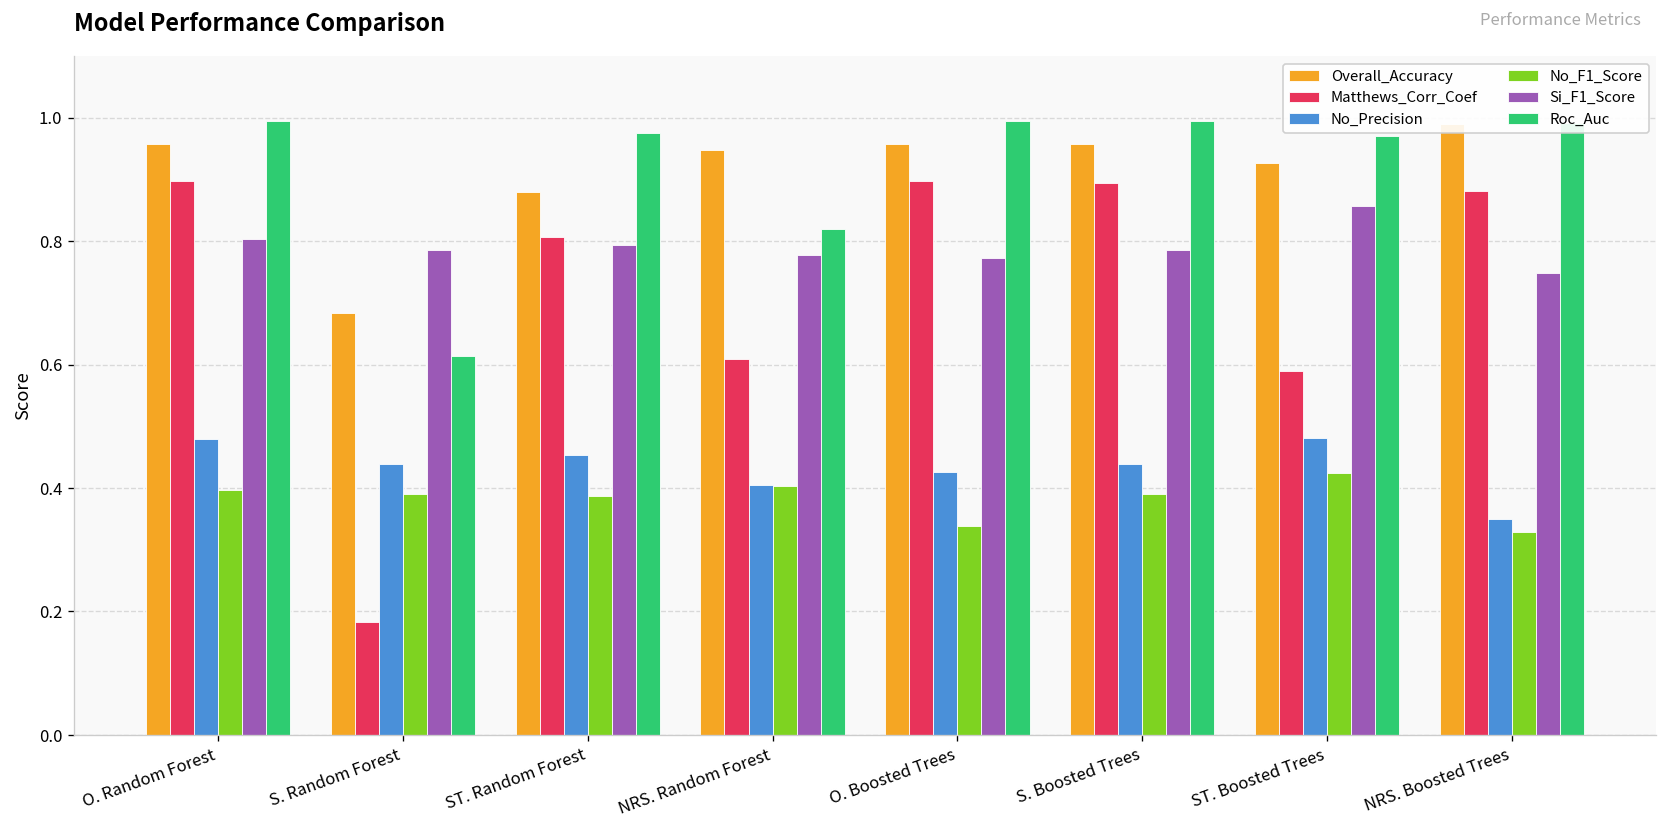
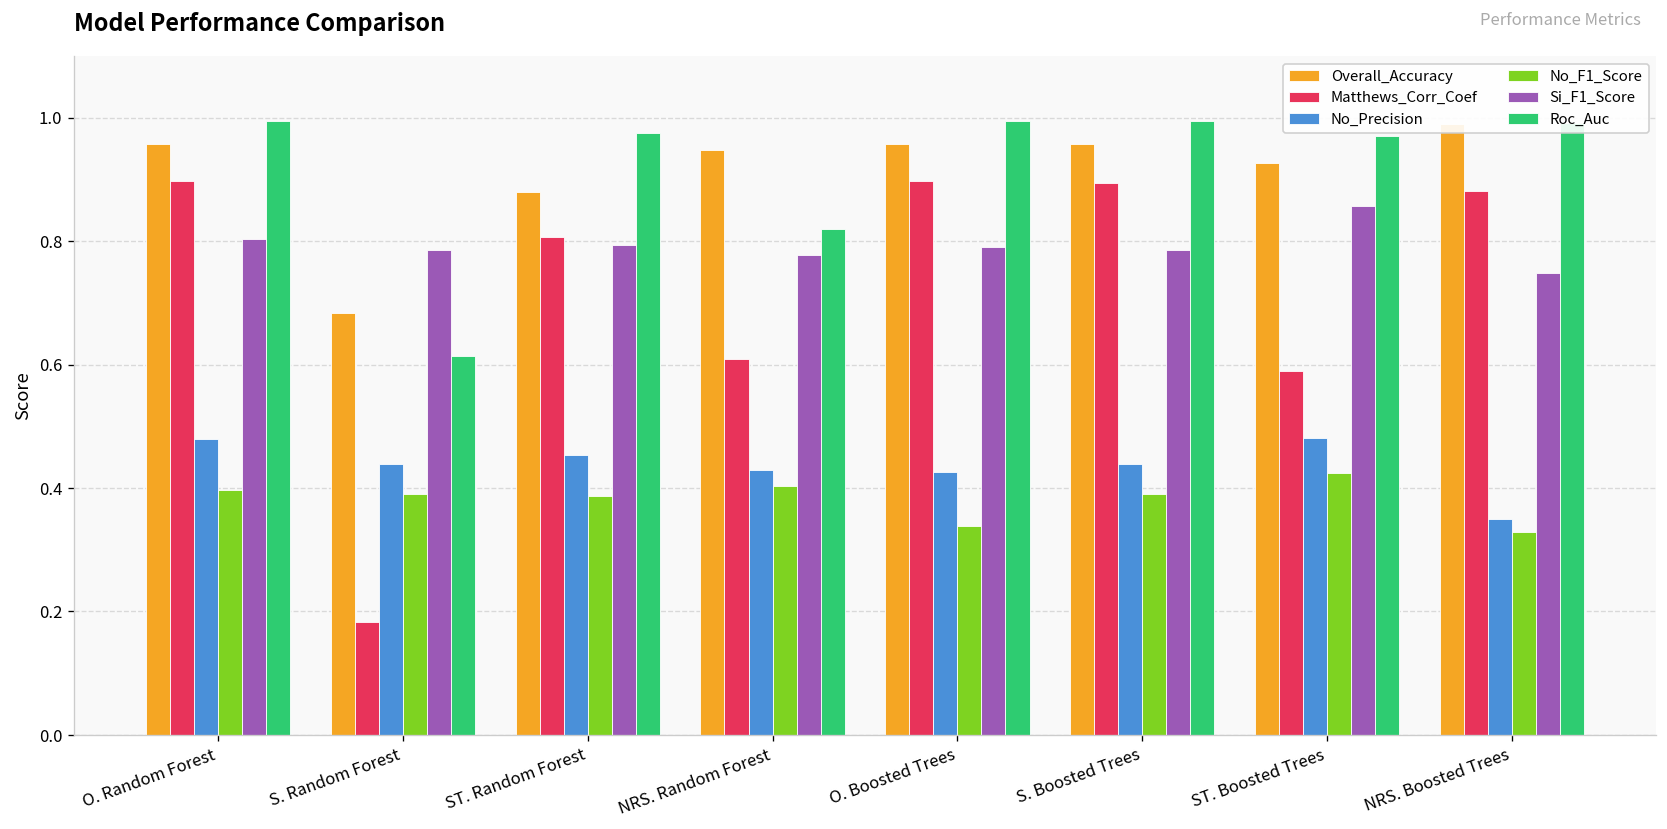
No_Precision, NRS. Random Forest: 0.41 -> 0.43
Si_F1_Score, O. Boosted Trees: 0.77 -> 0.79
